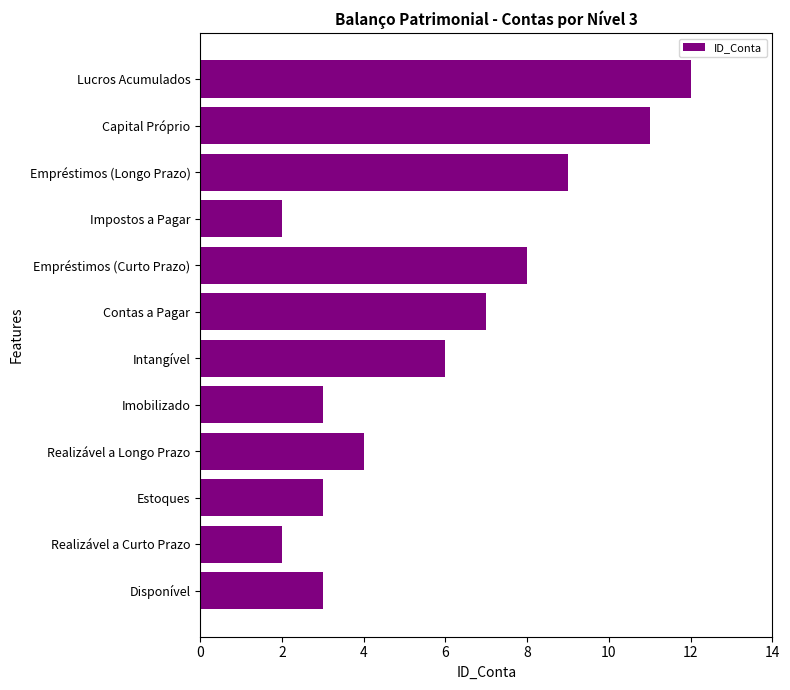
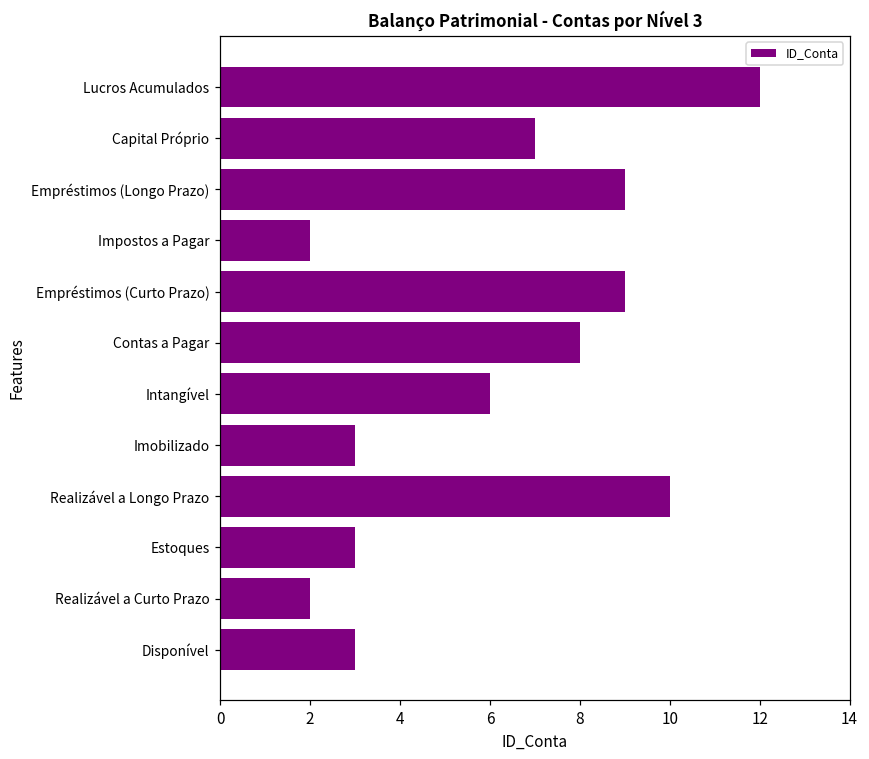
Capital Próprio: 11 -> 7
Empréstimos (Curto Prazo): 8 -> 9
Contas a Pagar: 7 -> 8
Realizável a Longo Prazo: 4 -> 10
